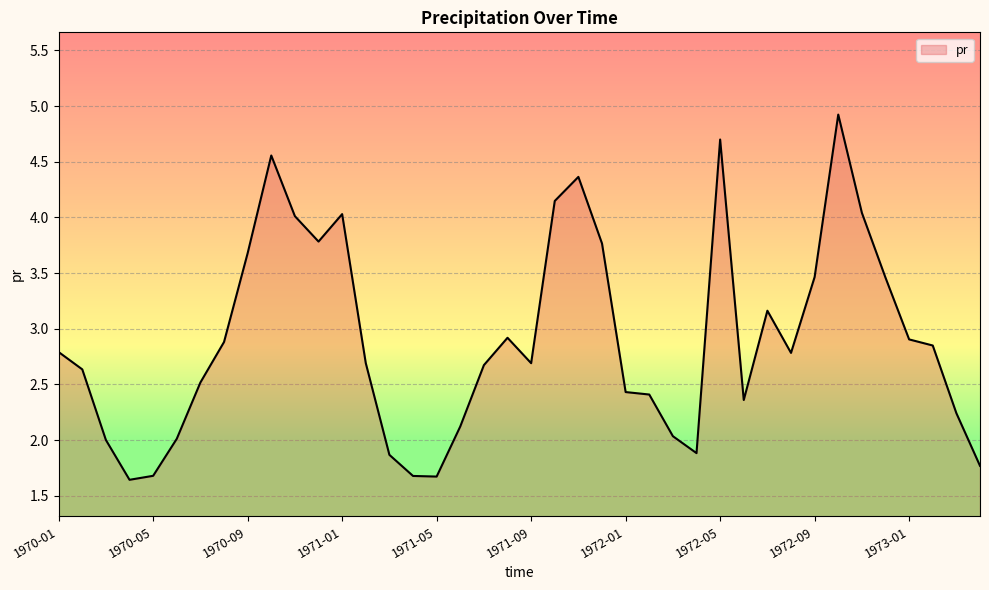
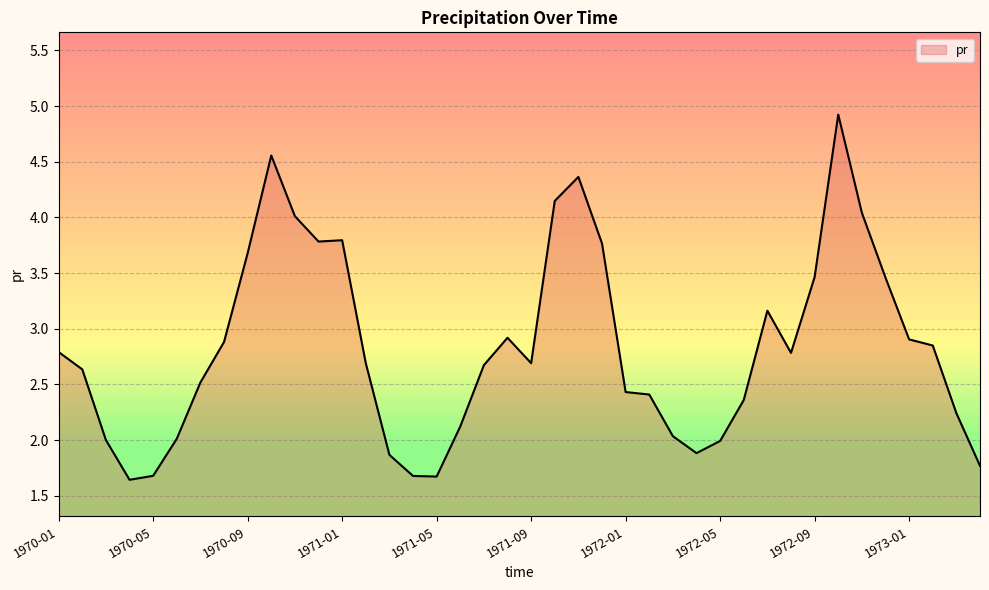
1971-01: 4.03 -> 3.80
1972-05: 4.70 -> 1.99
